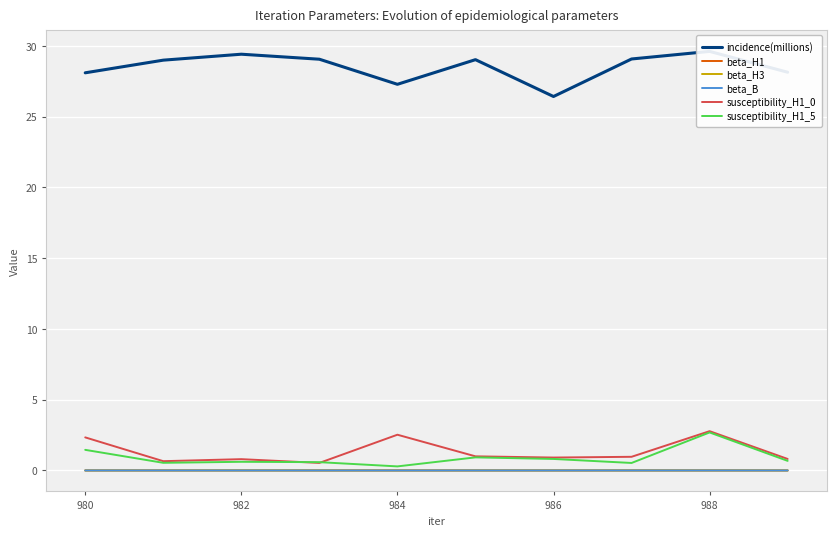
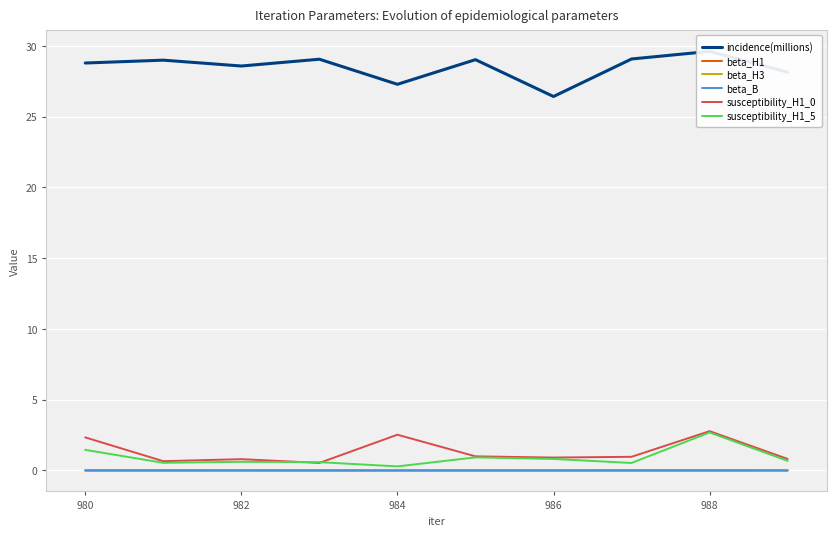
incidence(millions), 980: 28.1 -> 28.8
incidence(millions), 982: 29.4 -> 28.6
